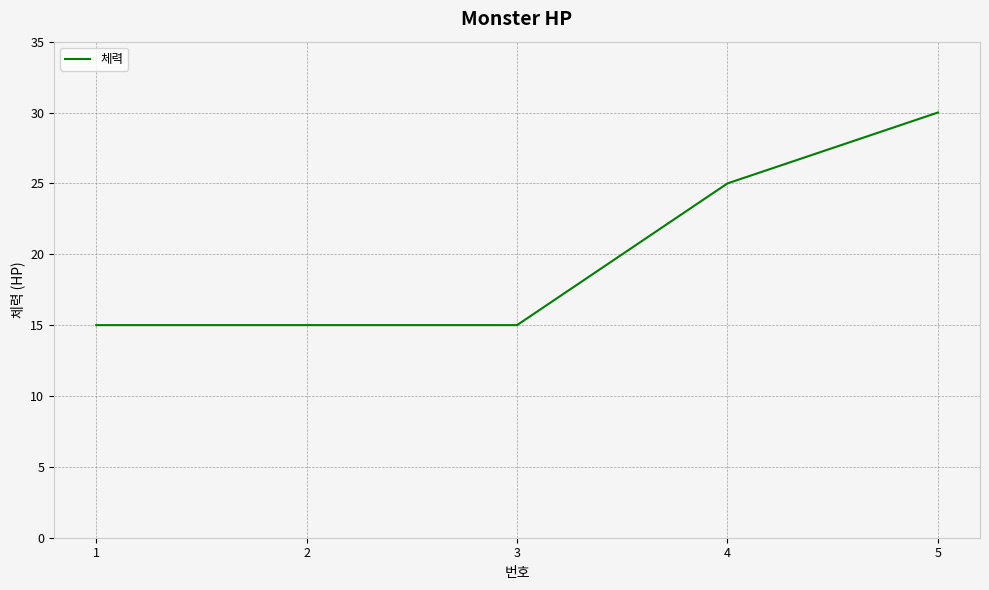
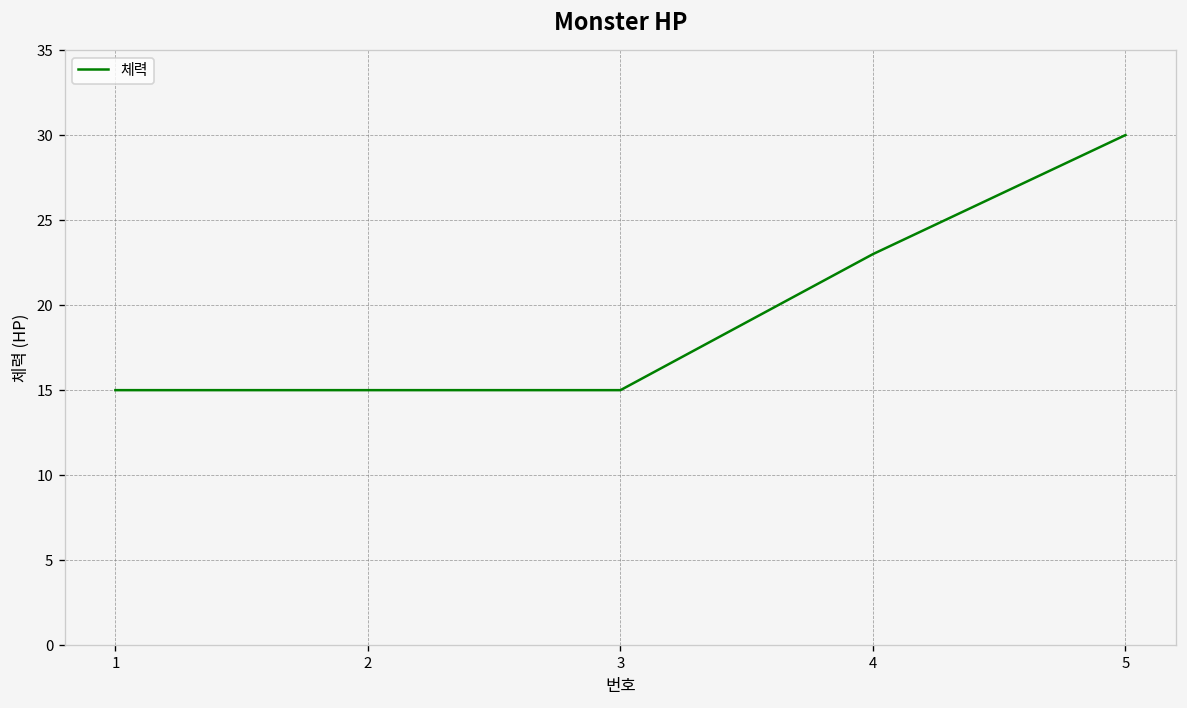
4: 25 -> 23
